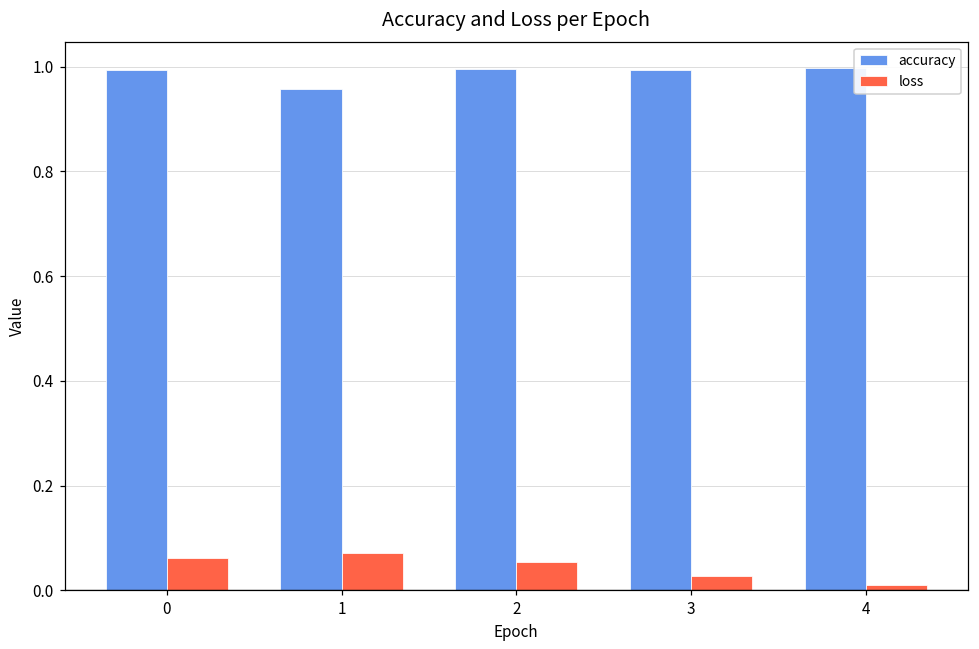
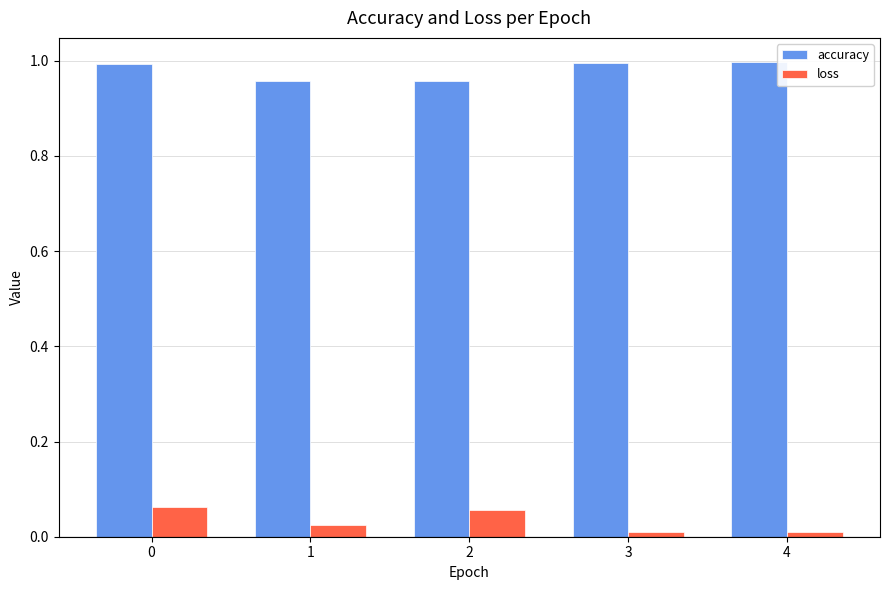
loss, 1: 0.07 -> 0.03
accuracy, 2: 1.00 -> 0.96
loss, 3: 0.03 -> 0.01
